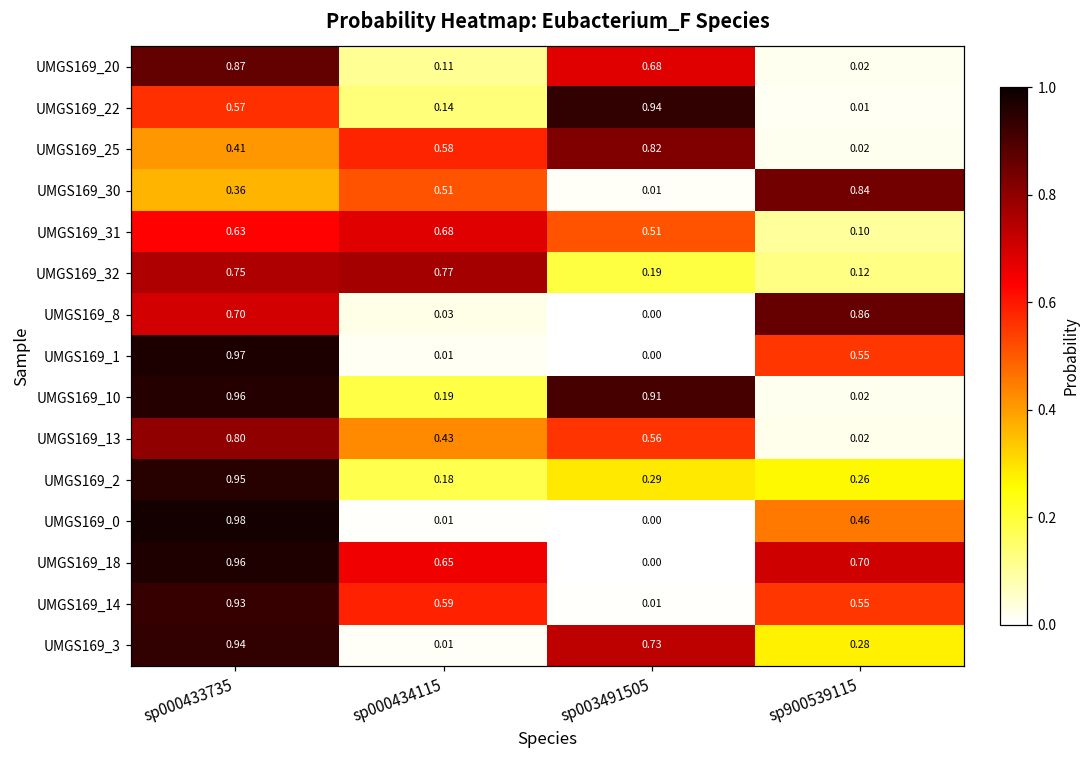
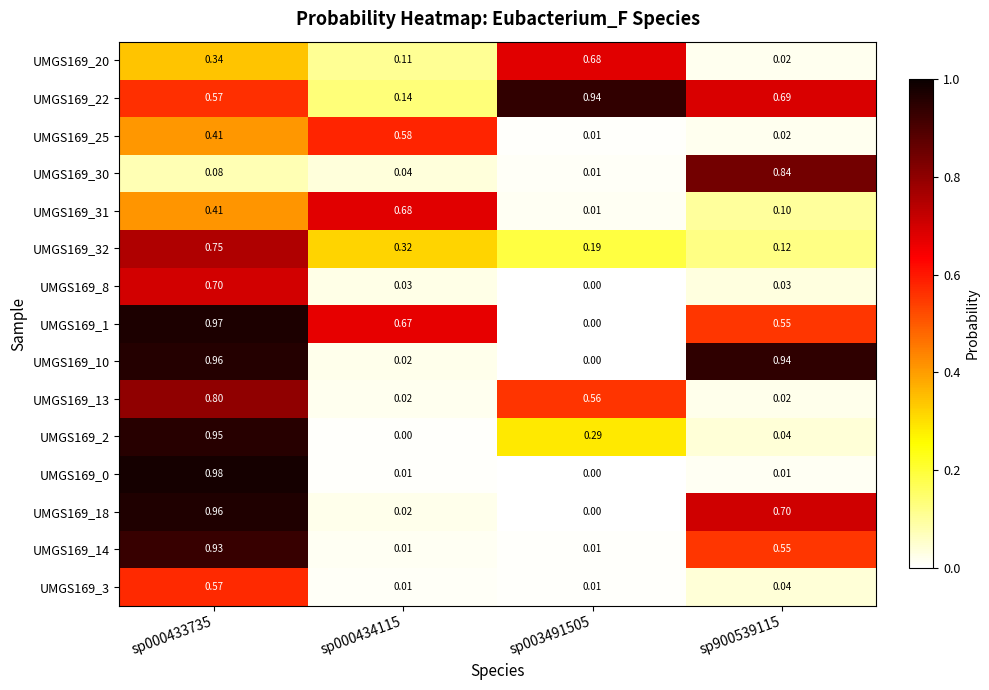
UMGS169_20, sp000433735: 0.87 -> 0.34
UMGS169_22, sp900539115: 0.01 -> 0.69
UMGS169_25, sp003491505: 0.82 -> 0.01
UMGS169_30, sp000433735: 0.36 -> 0.08
UMGS169_30, sp000434115: 0.51 -> 0.04
UMGS169_31, sp000433735: 0.63 -> 0.41
UMGS169_31, sp003491505: 0.51 -> 0.01
UMGS169_32, sp000434115: 0.77 -> 0.32
UMGS169_8, sp900539115: 0.86 -> 0.03
UMGS169_1, sp000434115: 0.01 -> 0.67
UMGS169_10, sp000434115: 0.19 -> 0.02
UMGS169_10, sp003491505: 0.91 -> 0.00
UMGS169_10, sp900539115: 0.02 -> 0.94
UMGS169_13, sp000434115: 0.43 -> 0.02
UMGS169_2, sp000434115: 0.18 -> 0.00
UMGS169_2, sp900539115: 0.26 -> 0.04
UMGS169_0, sp900539115: 0.46 -> 0.01
UMGS169_18, sp000434115: 0.65 -> 0.02
UMGS169_14, sp000434115: 0.59 -> 0.01
UMGS169_3, sp000433735: 0.94 -> 0.57
UMGS169_3, sp003491505: 0.73 -> 0.01
UMGS169_3, sp900539115: 0.28 -> 0.04
